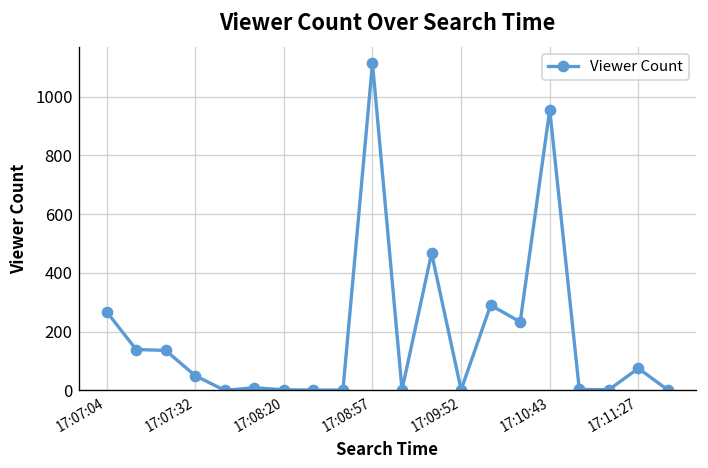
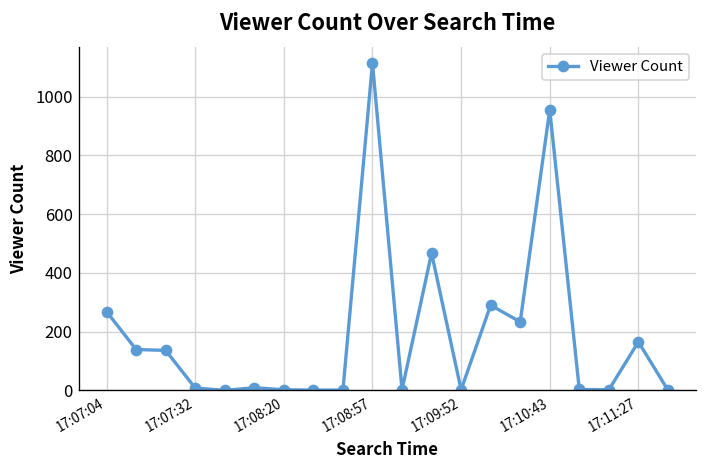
17:07:32: 50 -> 10
17:11:27: 80 -> 170
